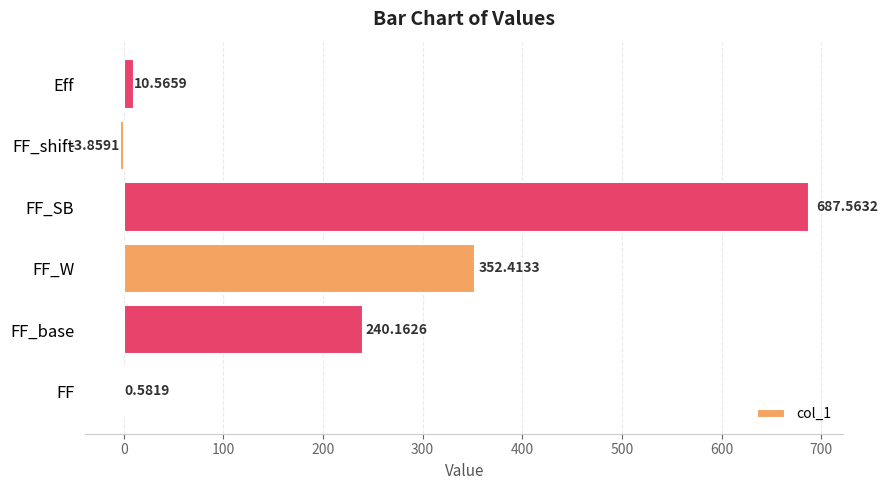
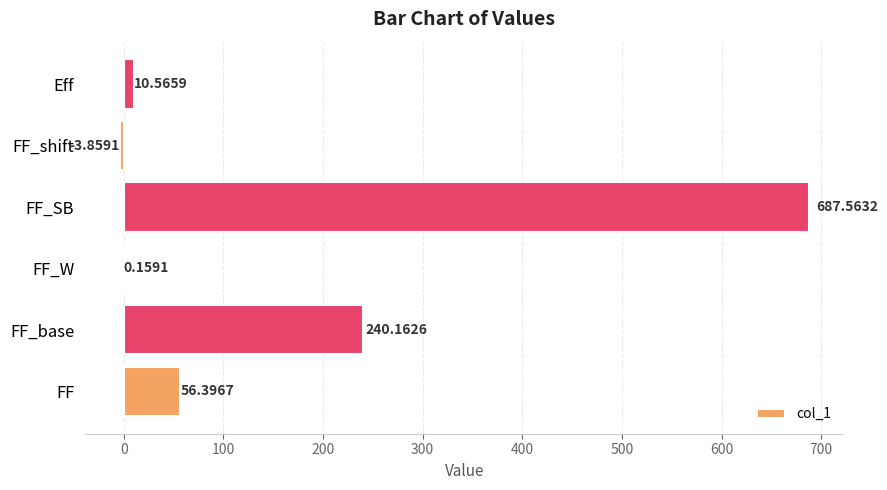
FF_W: 352.4133 -> 0.1591
FF: 0.5819 -> 56.3967
